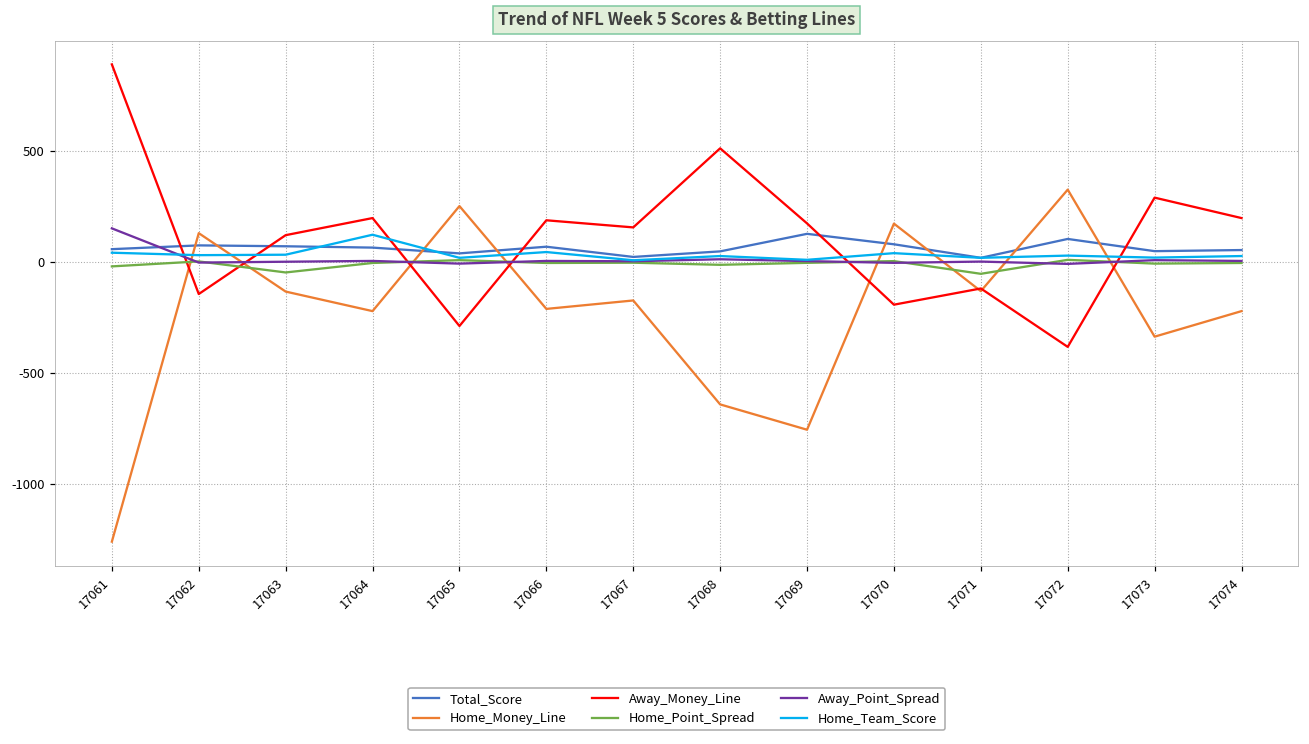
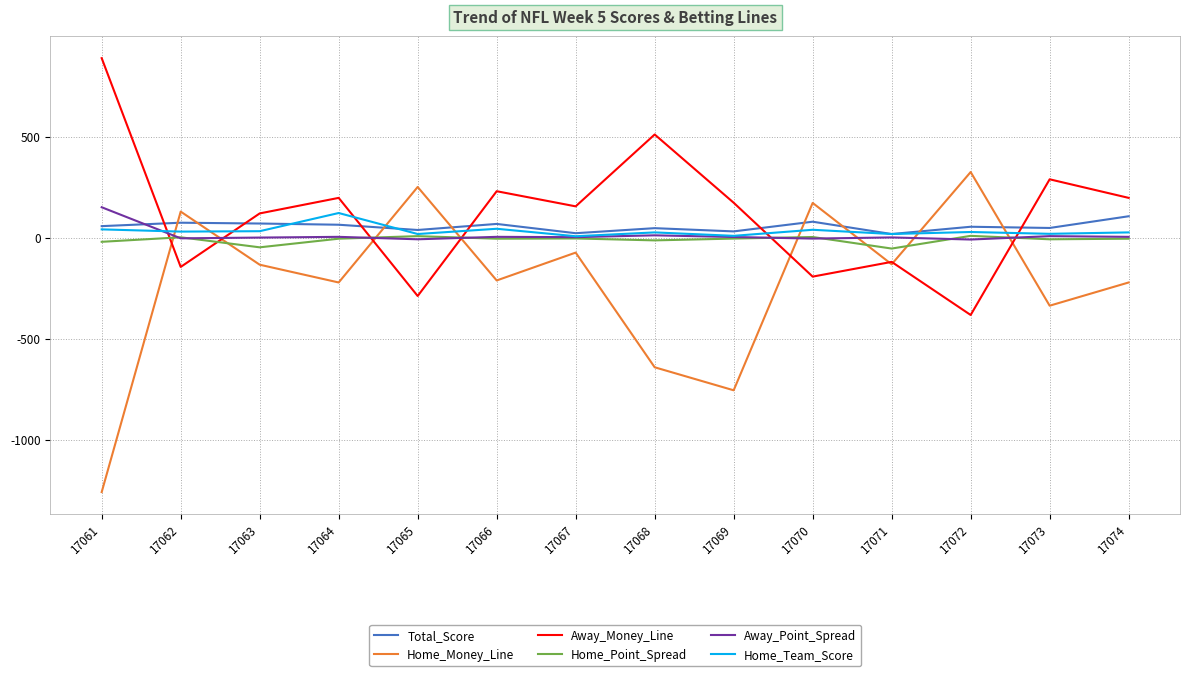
Away_Money_Line, 17066: 190 -> 230
Home_Money_Line, 17067: -170 -> -70
Total_Score, 17069: 130 -> 30
Total_Score, 17072: 100 -> 60
Total_Score, 17074: 50 -> 110
